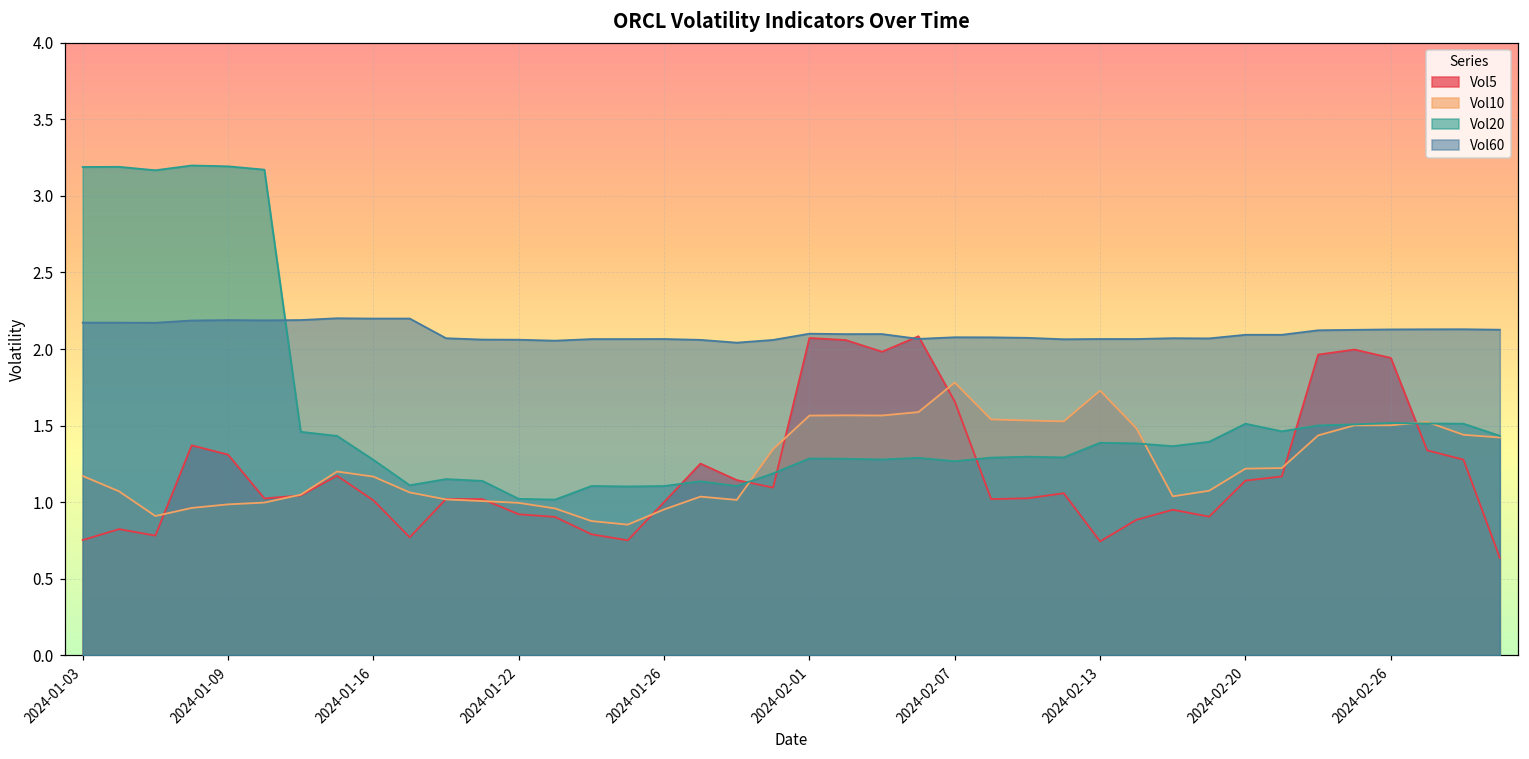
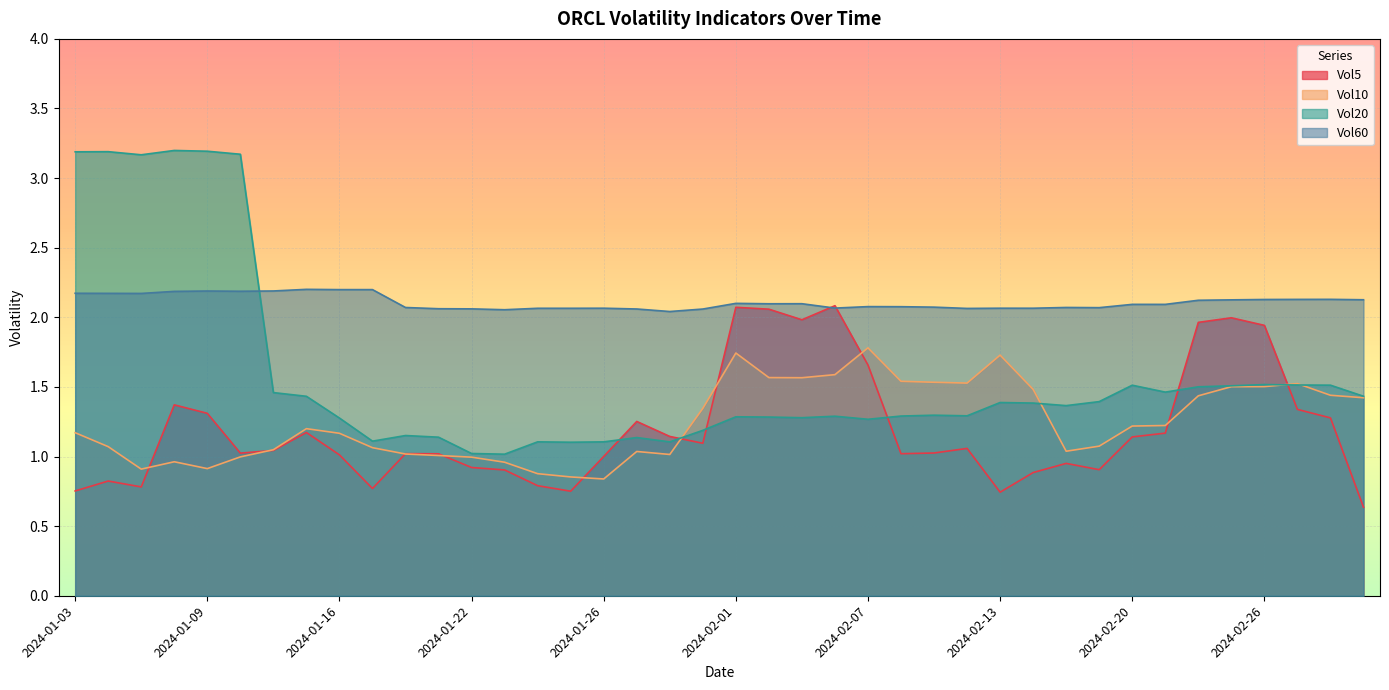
Vol10, 2024-01-09: 0.99 -> 0.91
Vol10, 2024-01-26: 0.95 -> 0.84
Vol10, 2024-02-01: 1.57 -> 1.74
